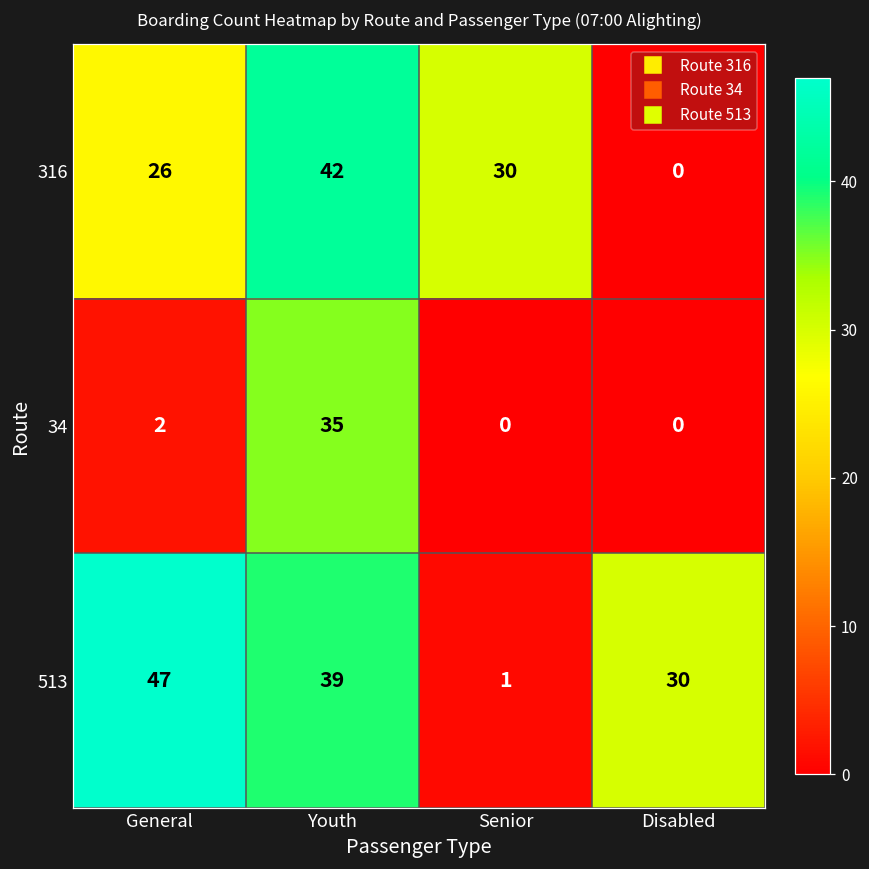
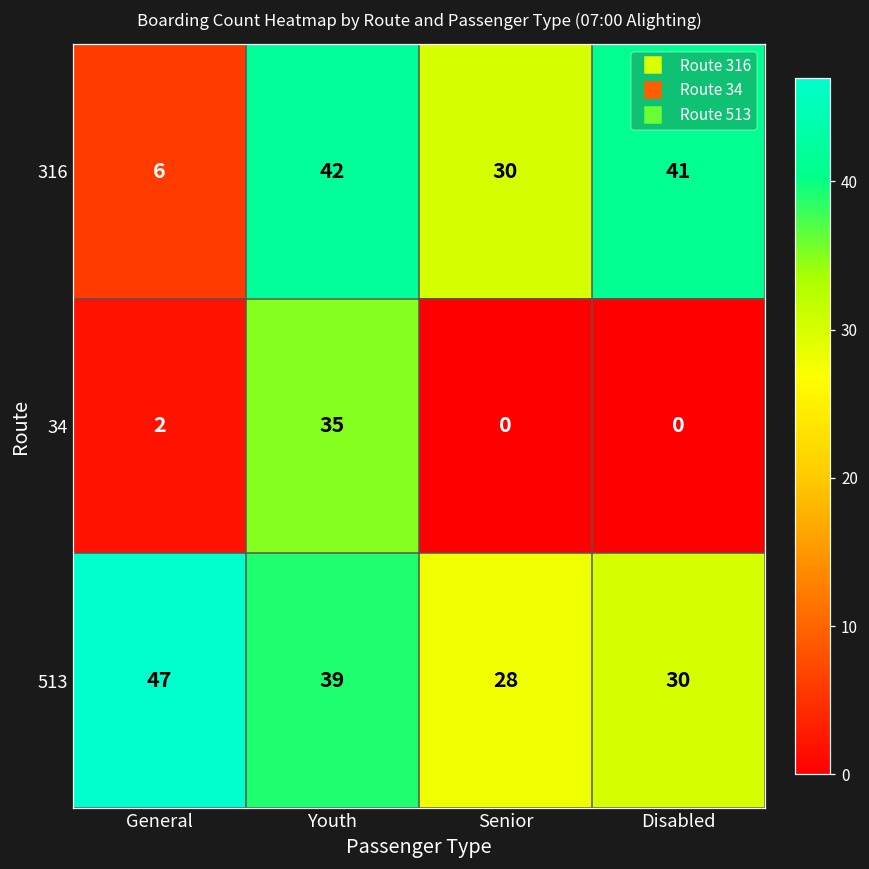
316, General: 26 -> 6
316, Disabled: 0 -> 41
513, Senior: 1 -> 28
